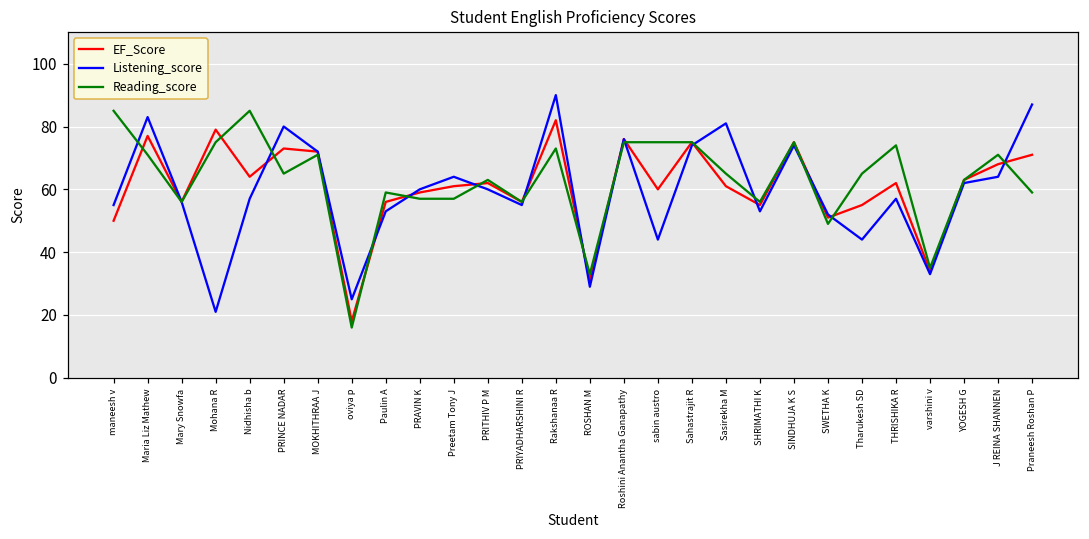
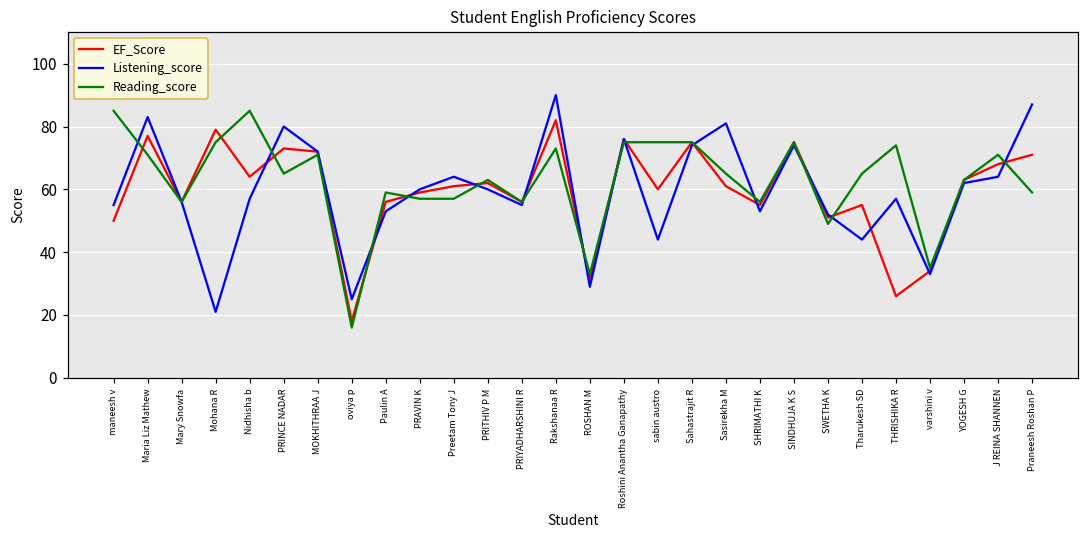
EF_Score, THRISHIKA R: 62 -> 26
